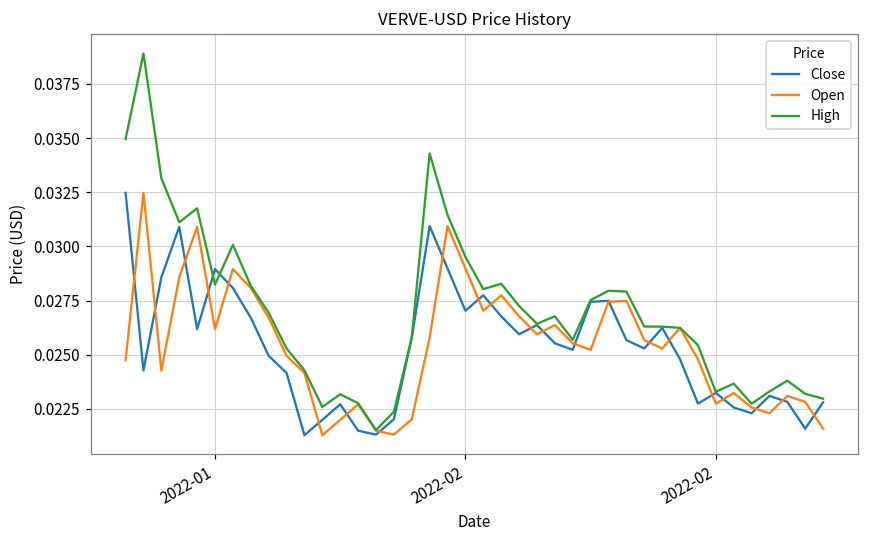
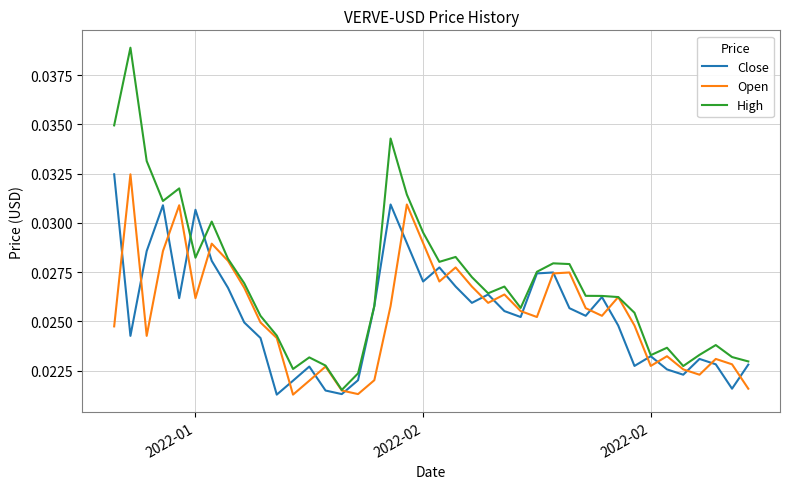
Close, 2022-01: 0.0290 -> 0.0307
